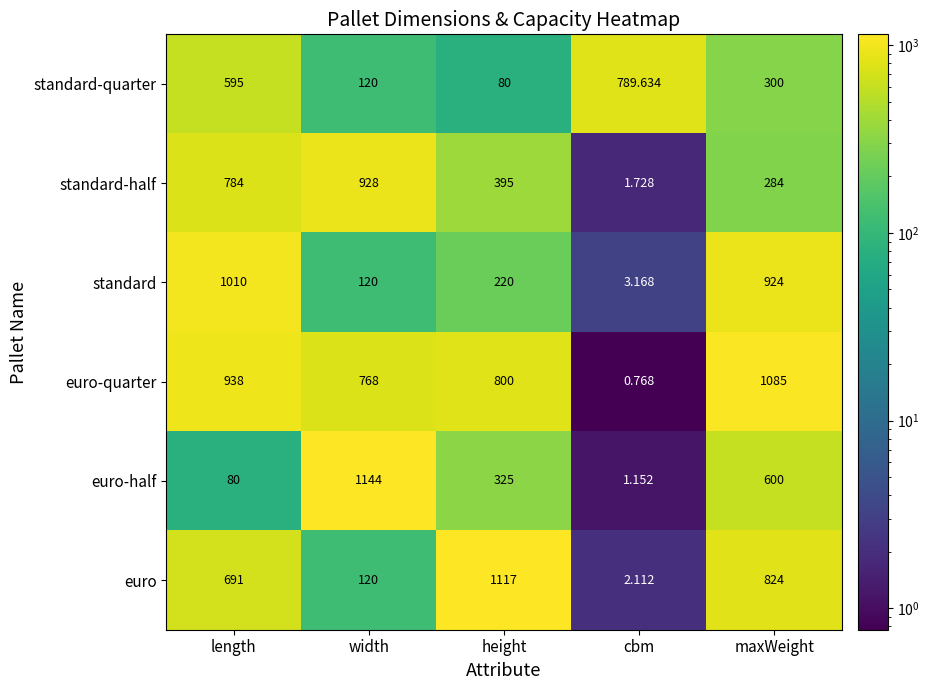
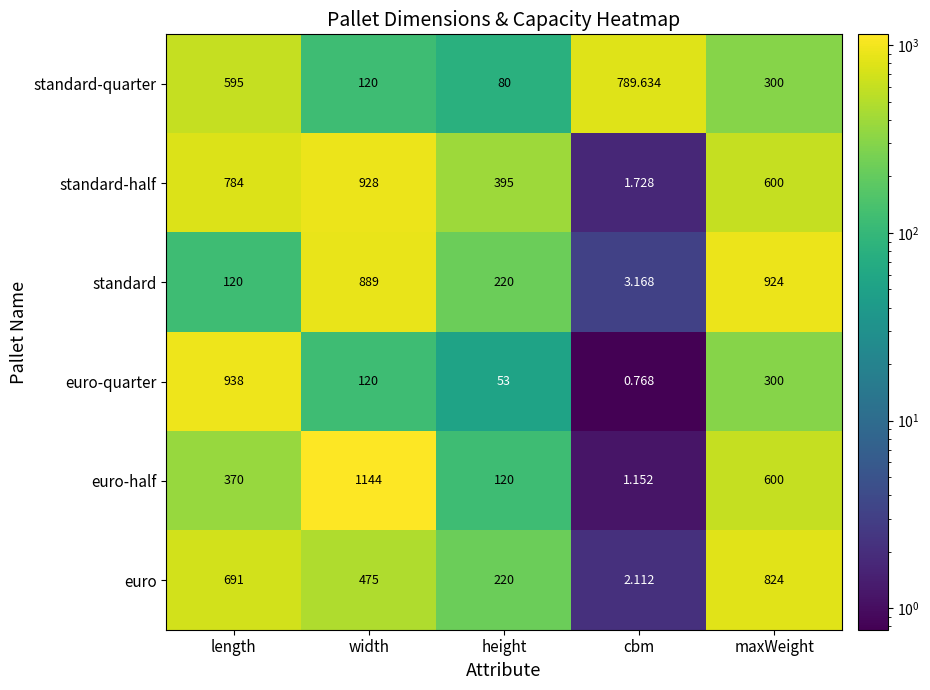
standard-half, maxWeight: 284 -> 600
standard, length: 1010 -> 120
standard, width: 120 -> 889
euro-quarter, width: 768 -> 120
euro-quarter, height: 800 -> 53
euro-quarter, maxWeight: 1085 -> 300
euro-half, length: 80 -> 370
euro-half, height: 325 -> 120
euro, width: 120 -> 475
euro, height: 1117 -> 220
